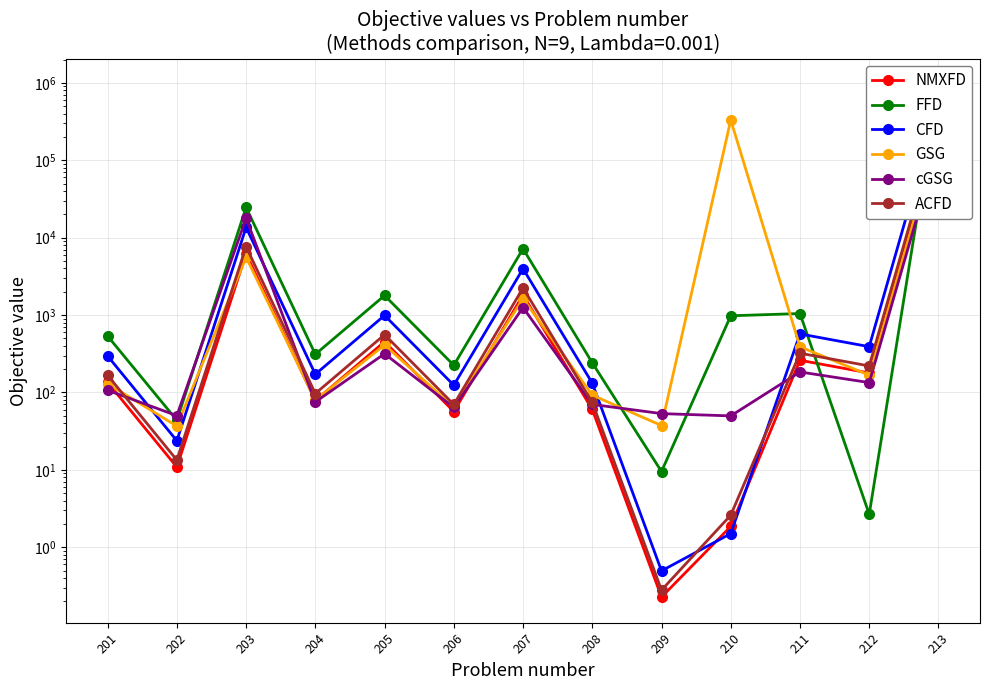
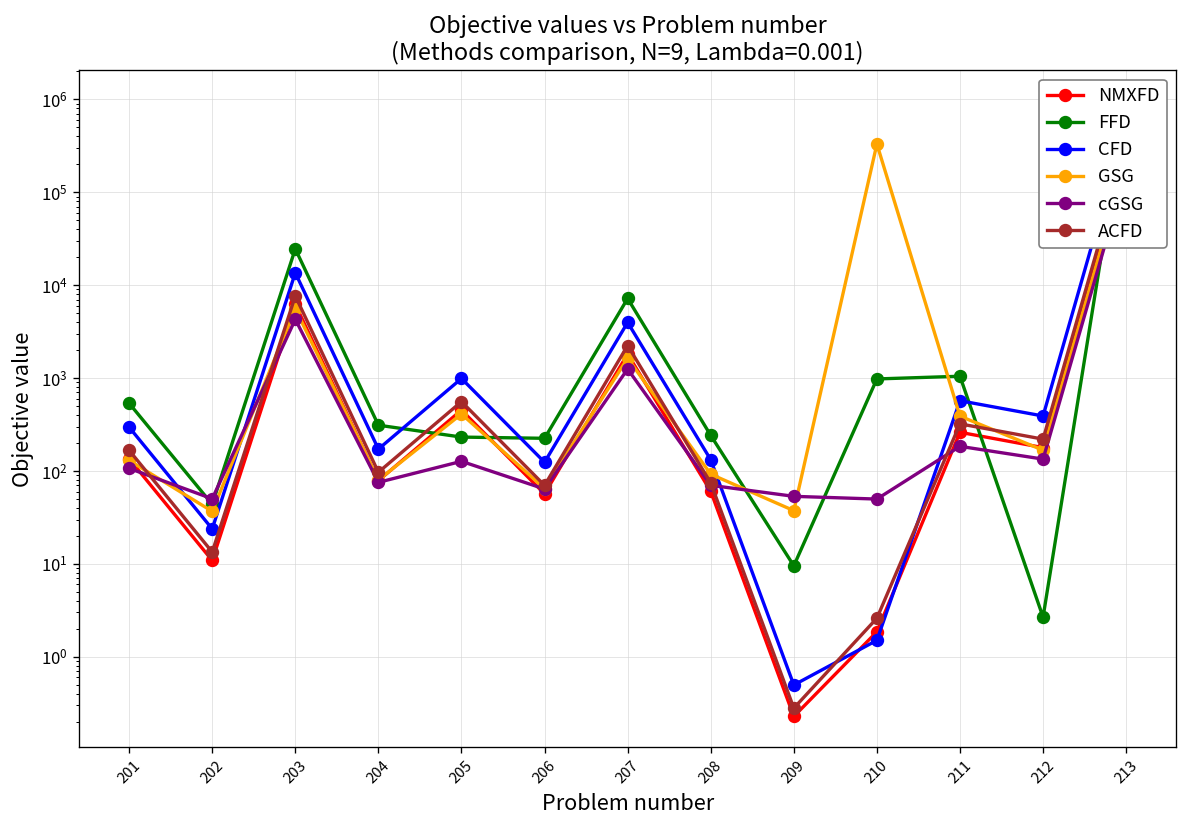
cGSG, 203: 18000 -> 4000
FFD, 205: 1800 -> 230
cGSG, 205: 320 -> 130
